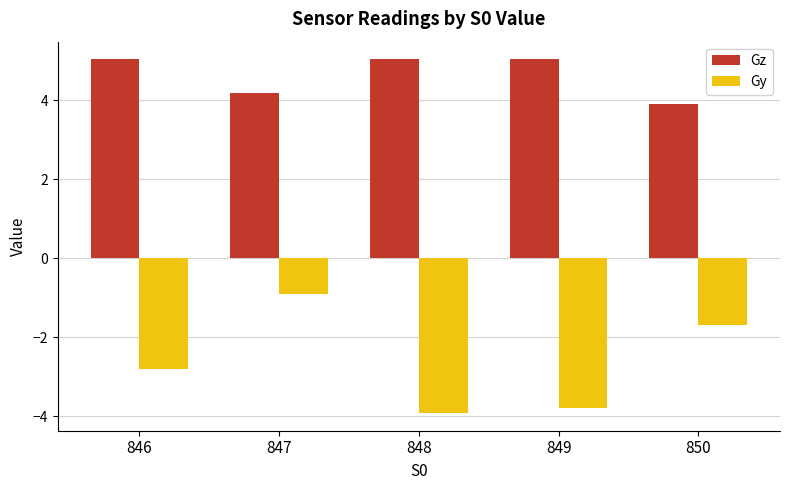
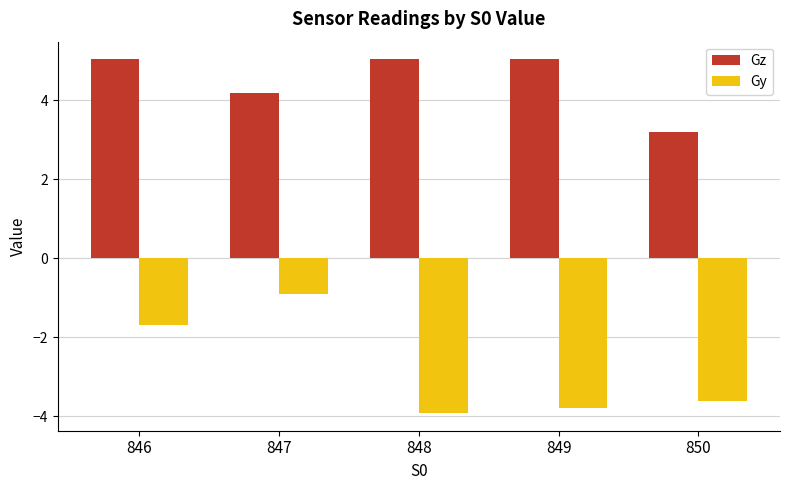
Gy, 846: -2.8 -> -1.7
Gz, 850: 3.9 -> 3.2
Gy, 850: -1.7 -> -3.6
